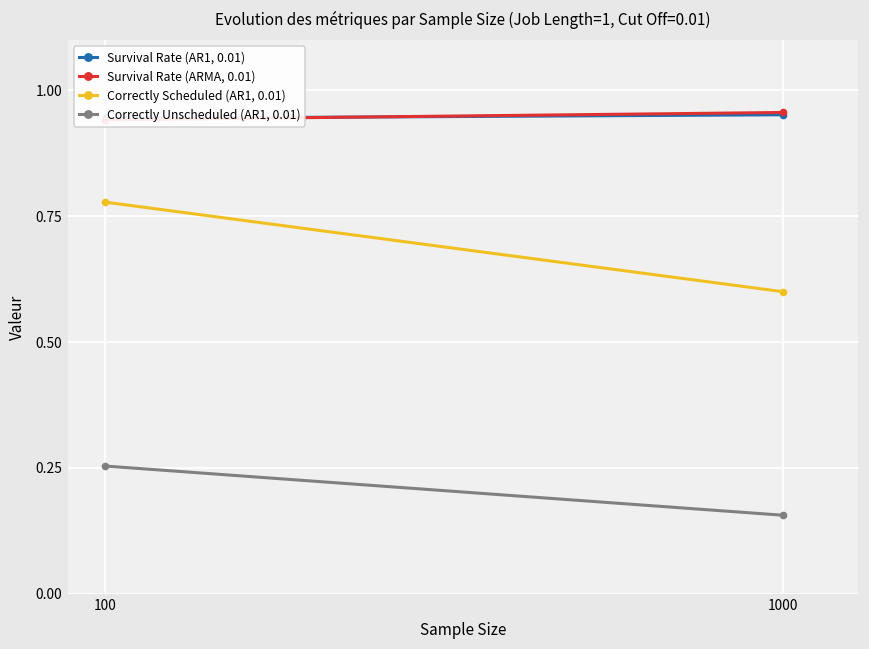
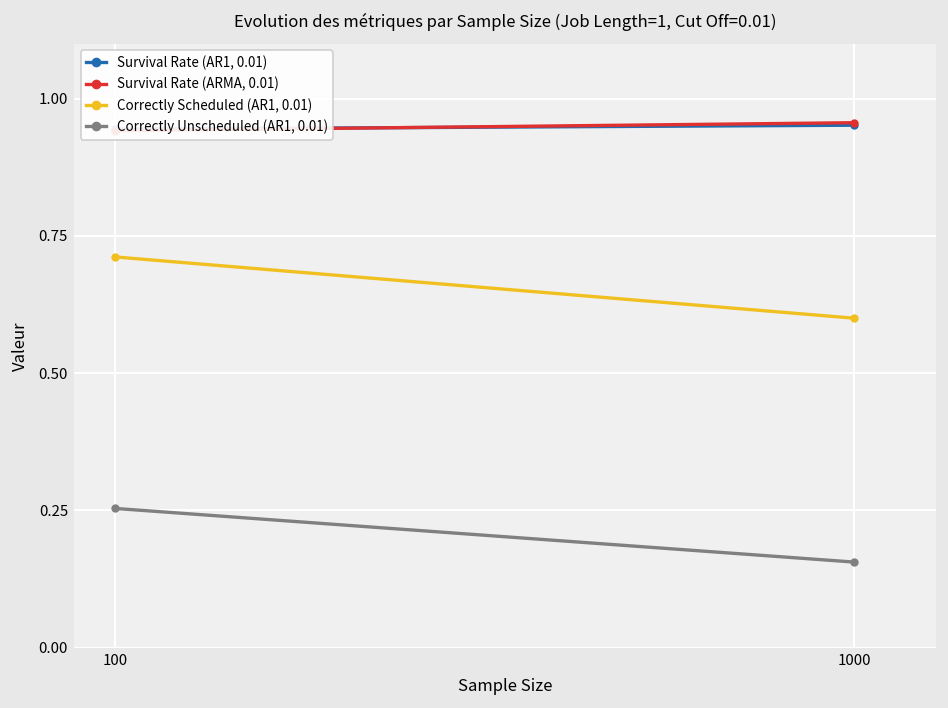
Correctly Scheduled (AR1, 0.01), 100: 0.78 -> 0.71
